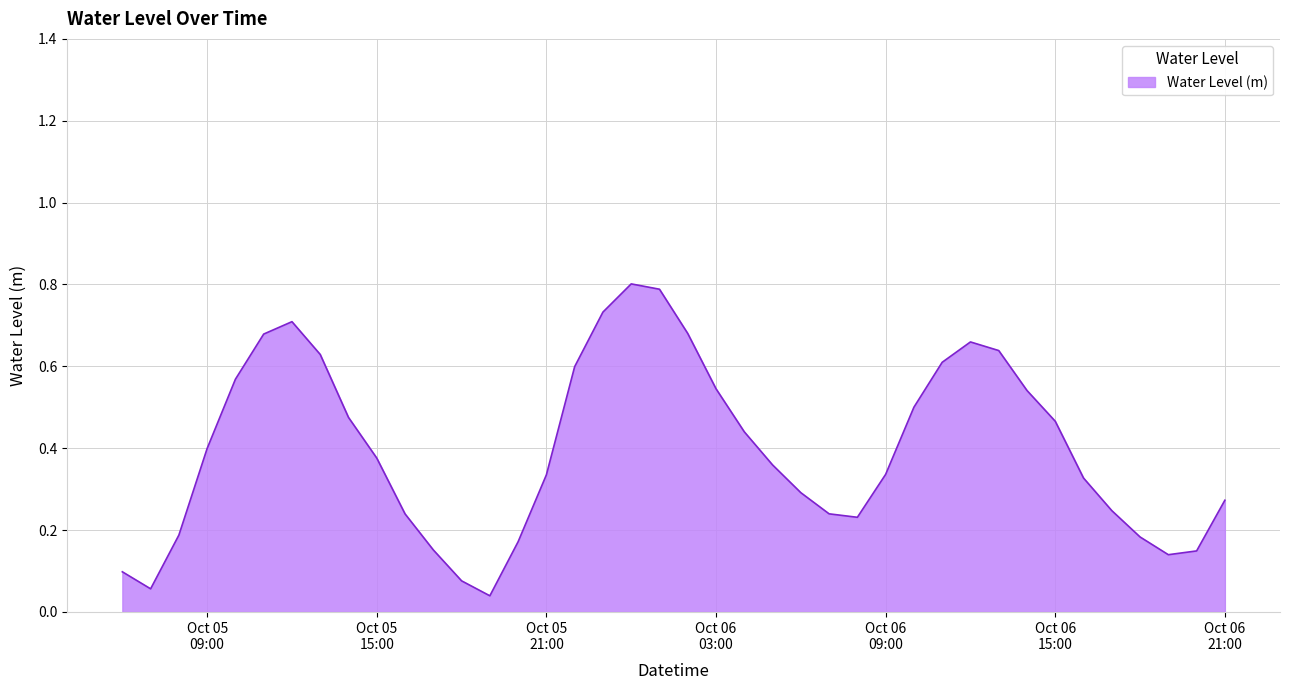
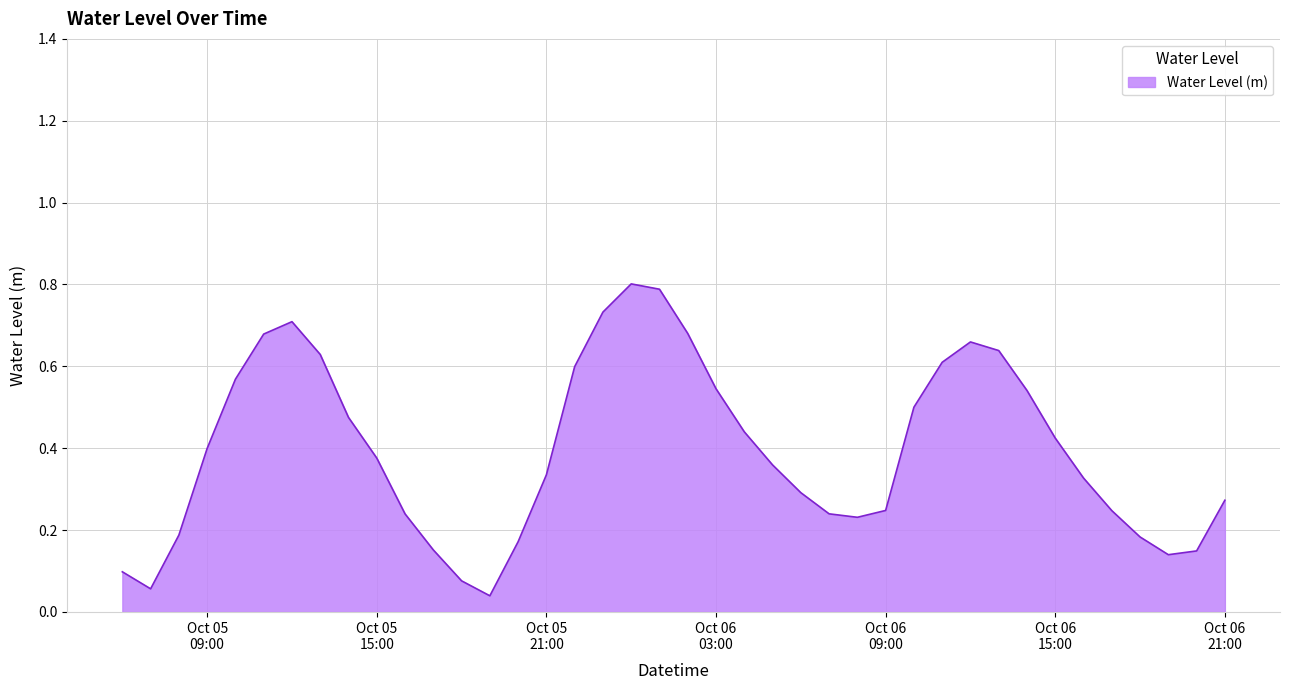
Oct 06 09:00: 0.34 -> 0.25
Oct 06 15:00: 0.47 -> 0.42
